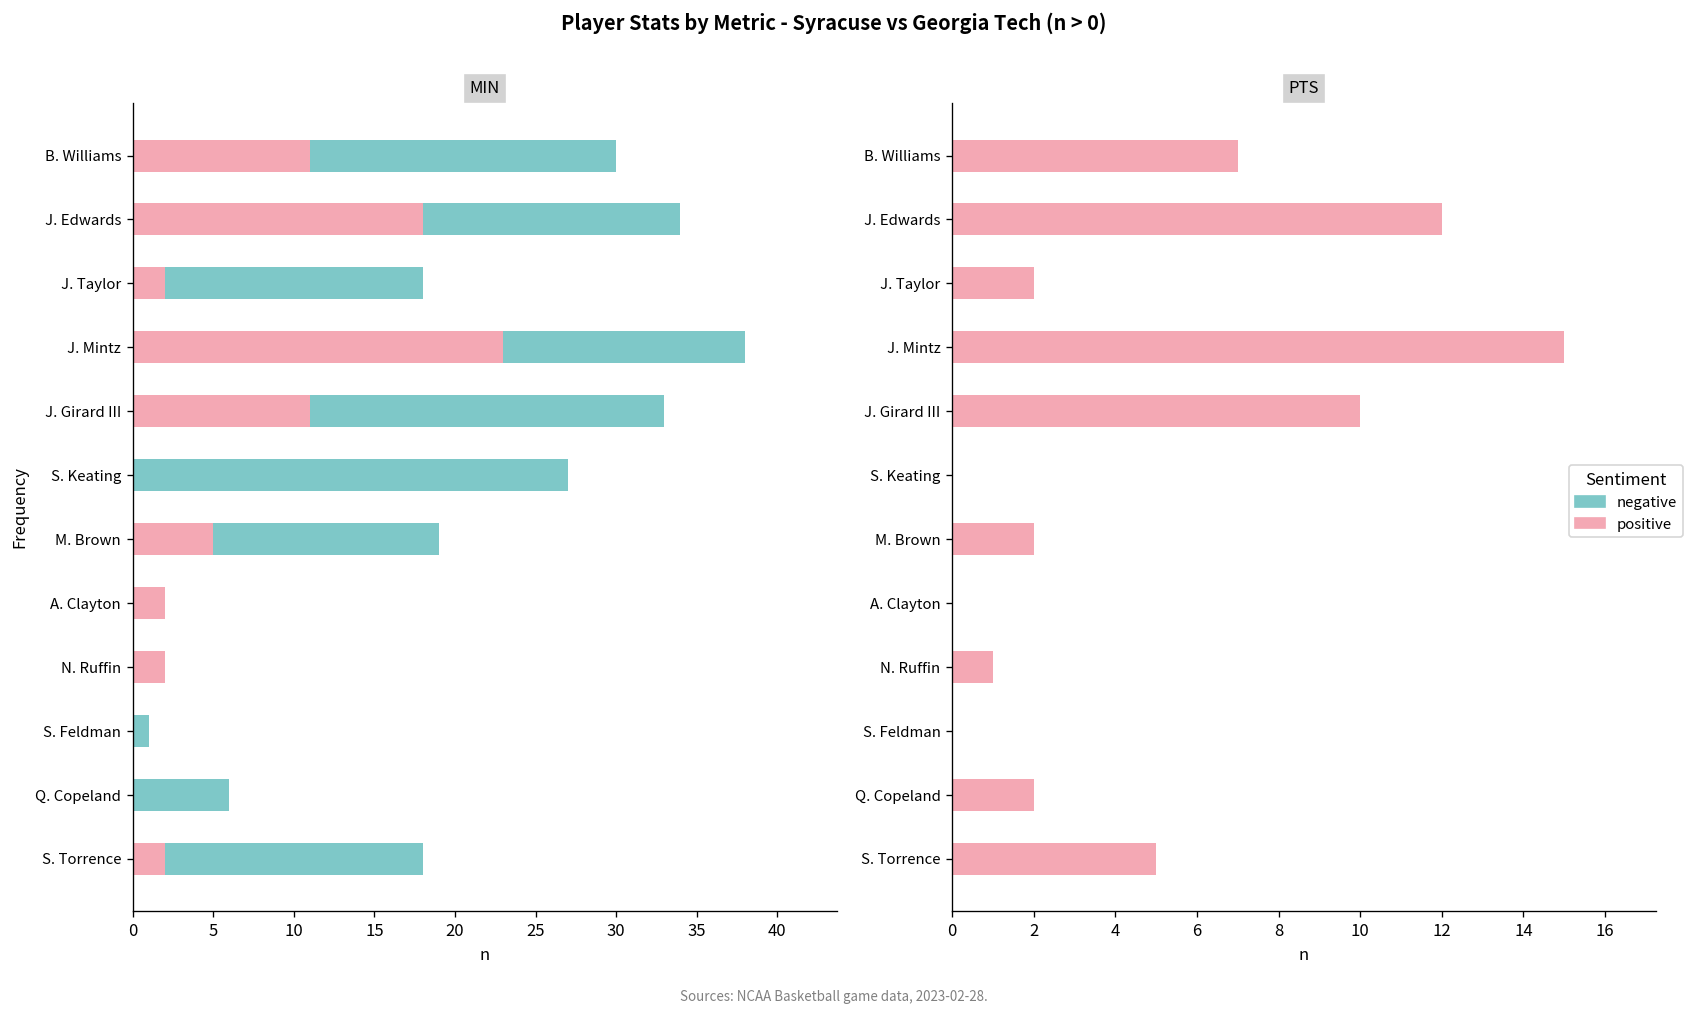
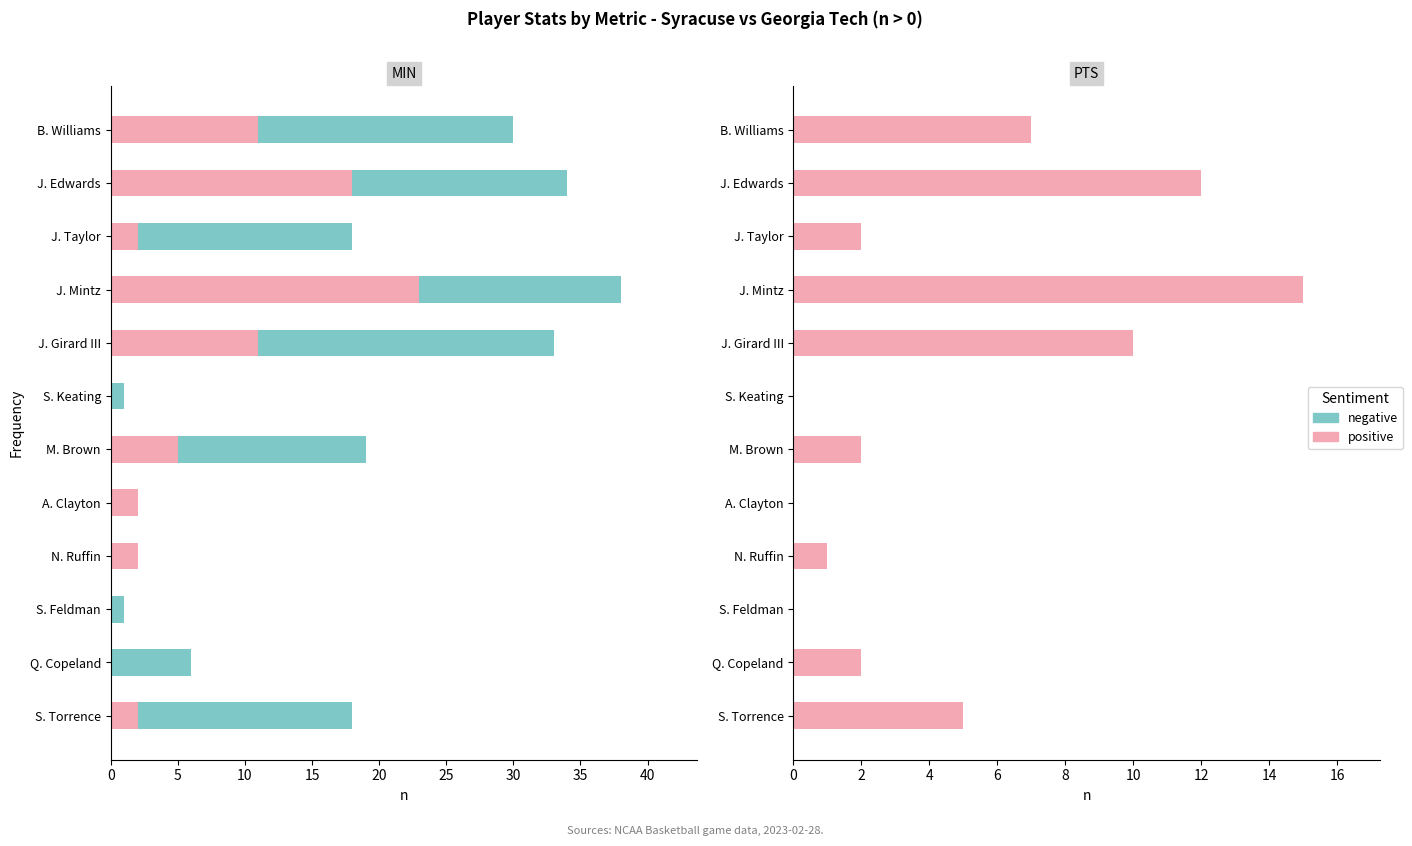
MIN, S. Keating: 27 -> 1
